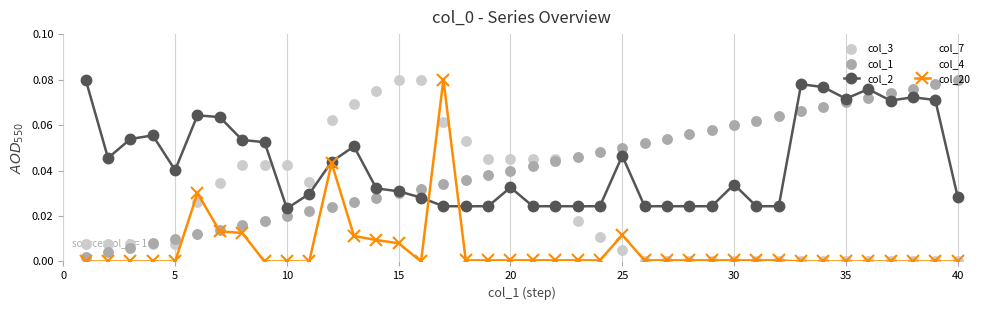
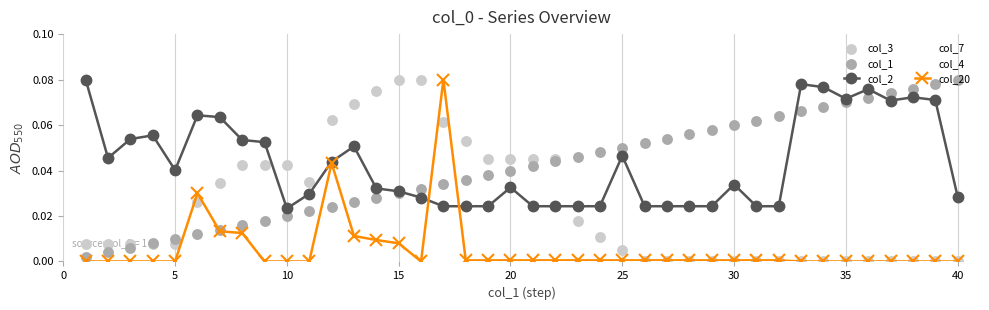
col_20, 25: 0.012 -> 0.000
